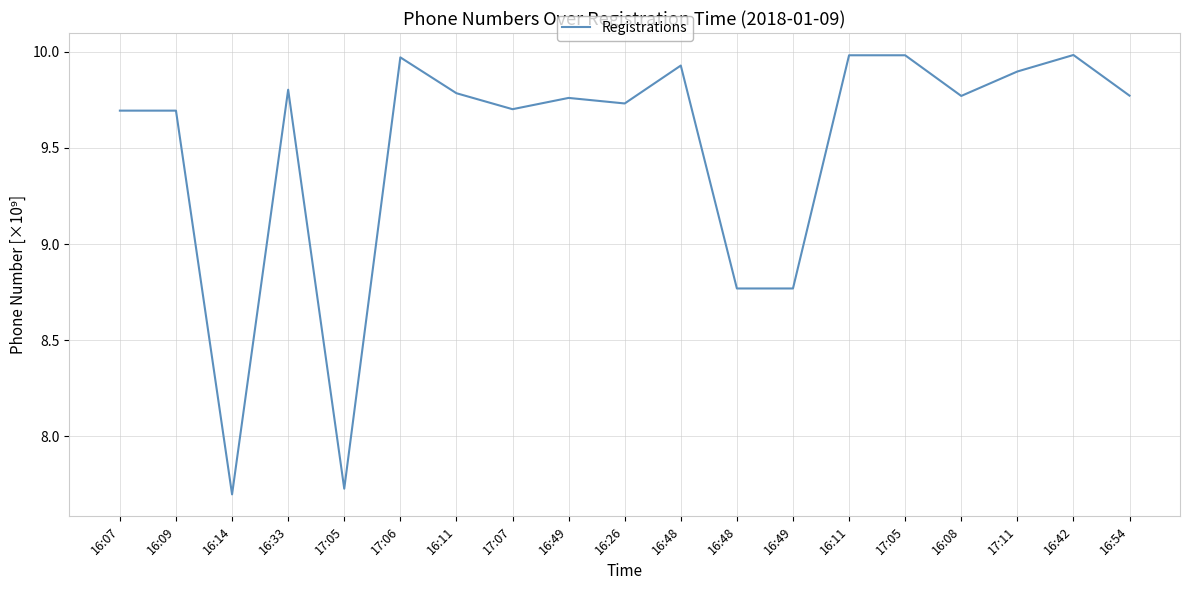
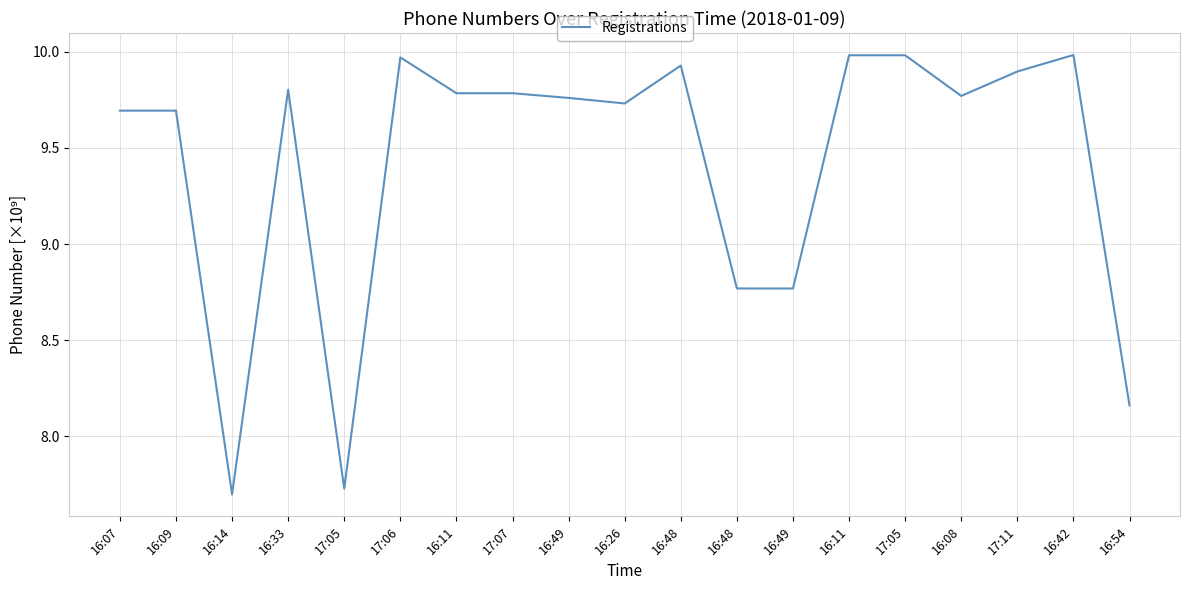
17:07: 9.70 -> 9.78
16:54: 9.77 -> 8.16
